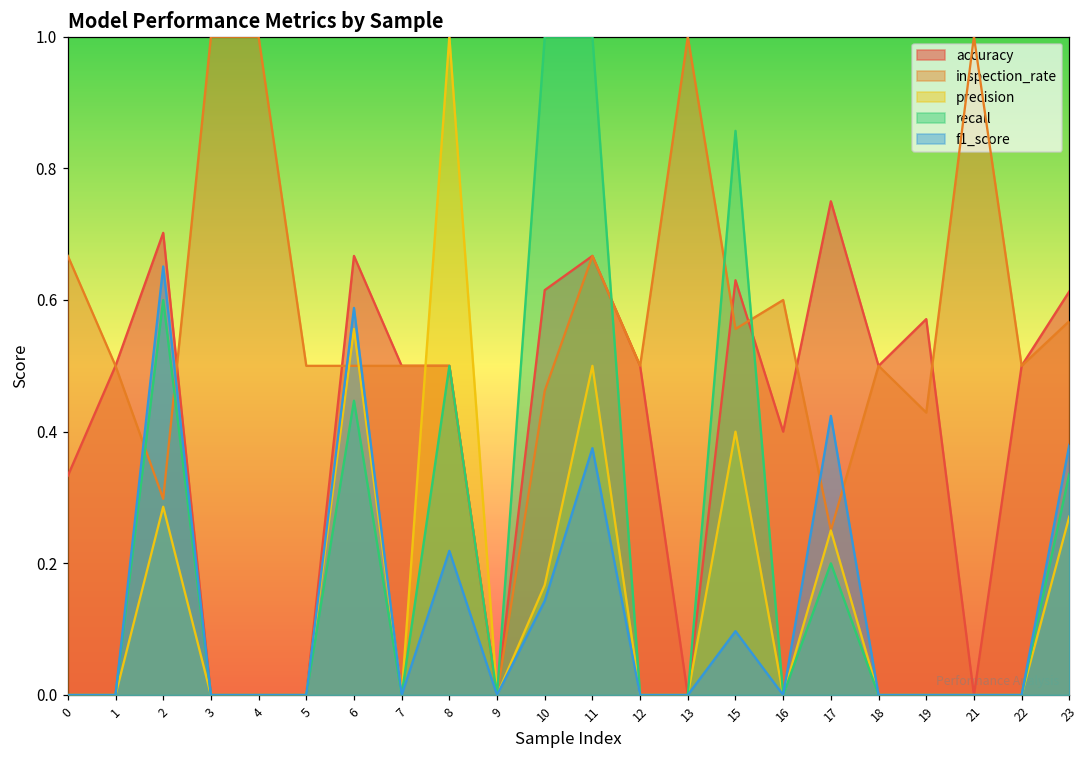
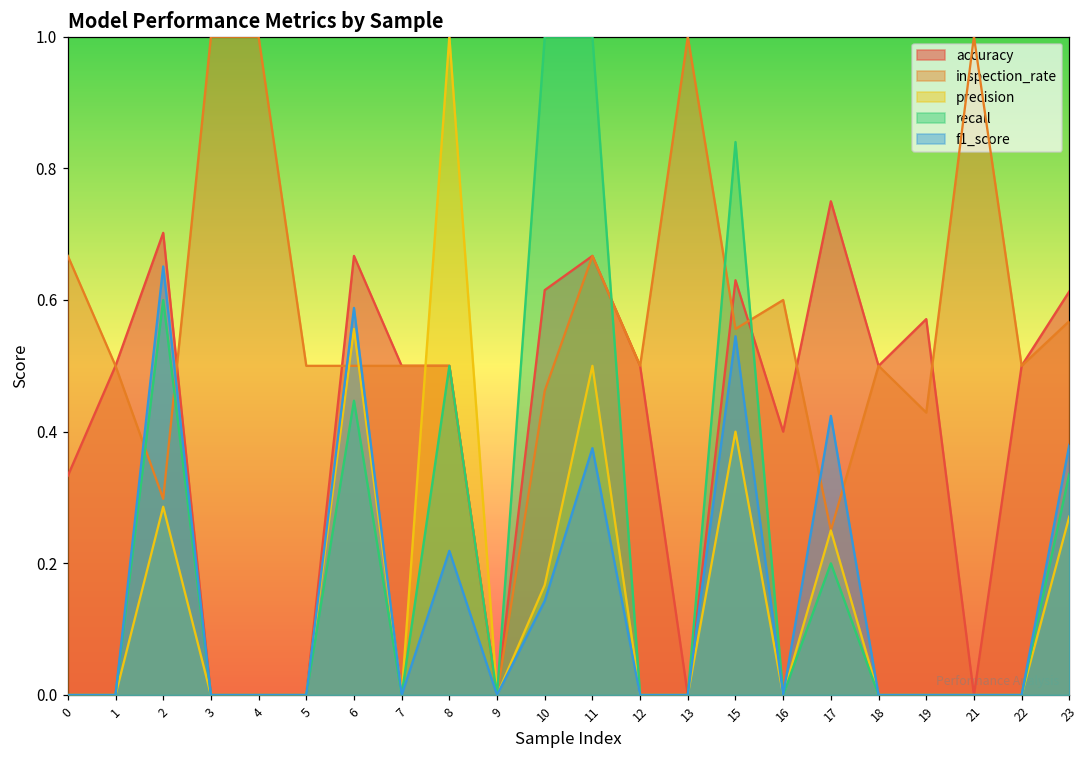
recall, 15: 0.86 -> 0.84
f1_score, 15: 0.10 -> 0.55
